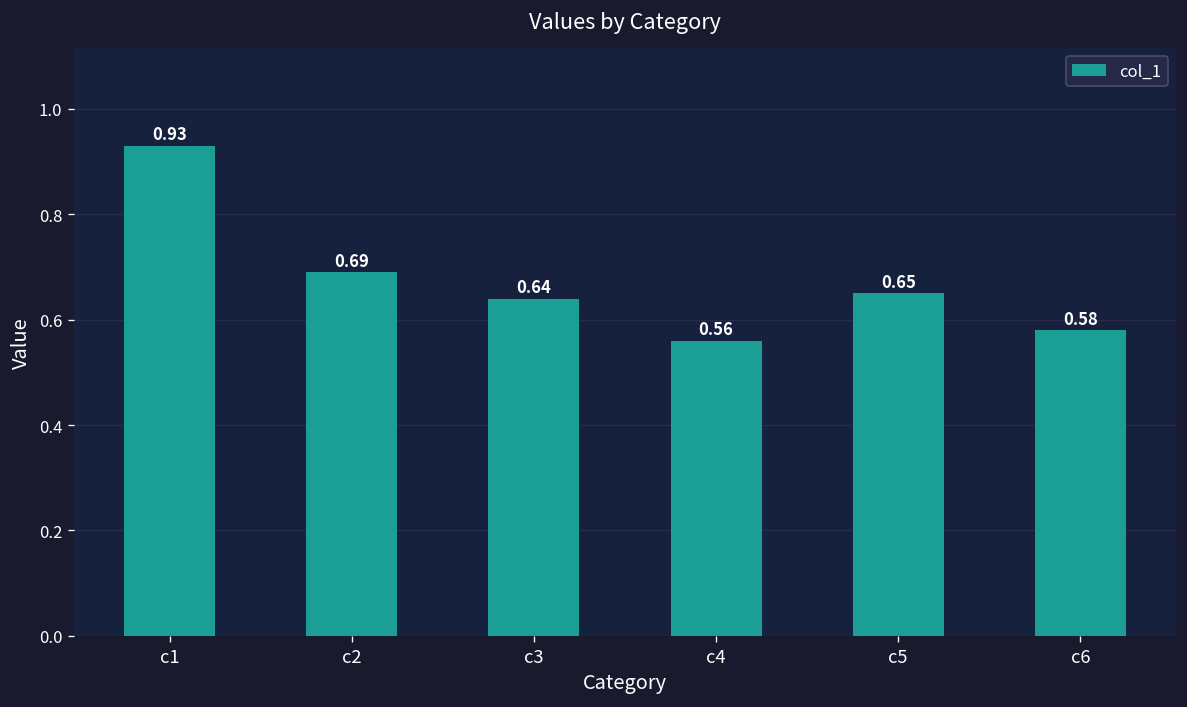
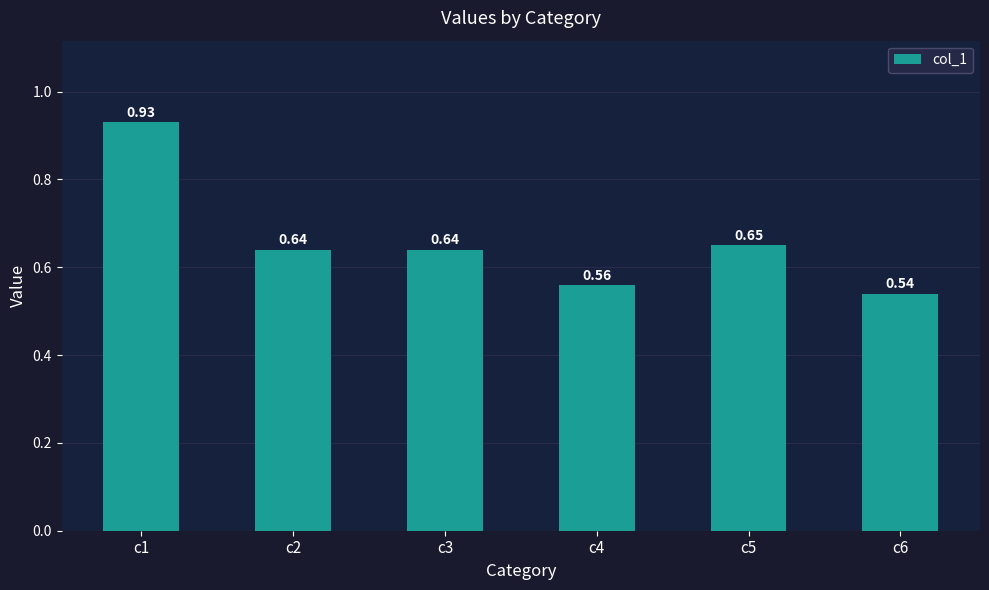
c2: 0.69 -> 0.64
c6: 0.58 -> 0.54
